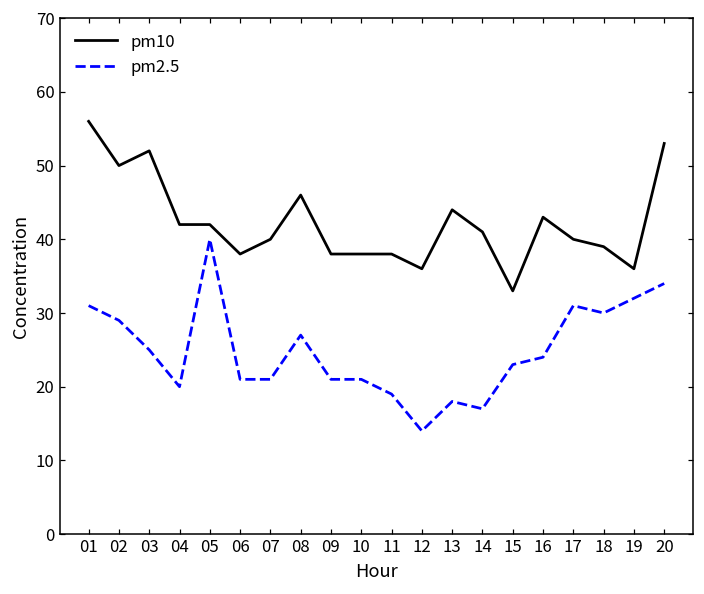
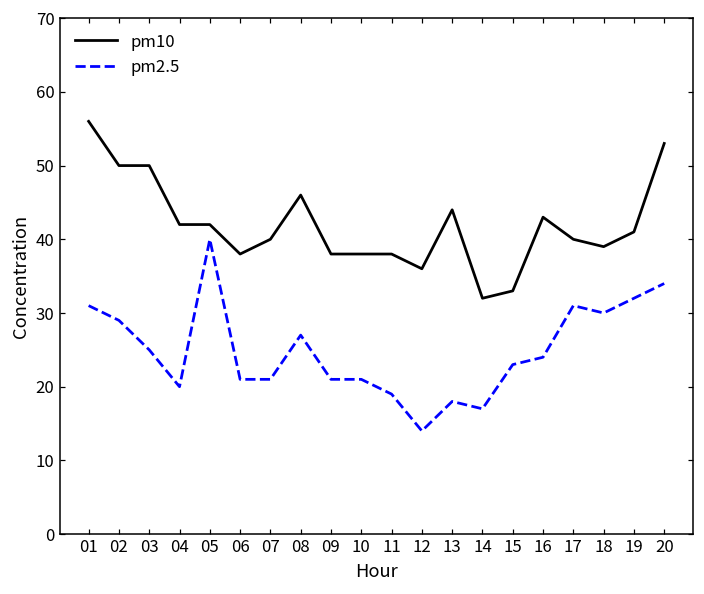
pm10, 03: 52 -> 50
pm10, 14: 41 -> 32
pm10, 19: 36 -> 41
